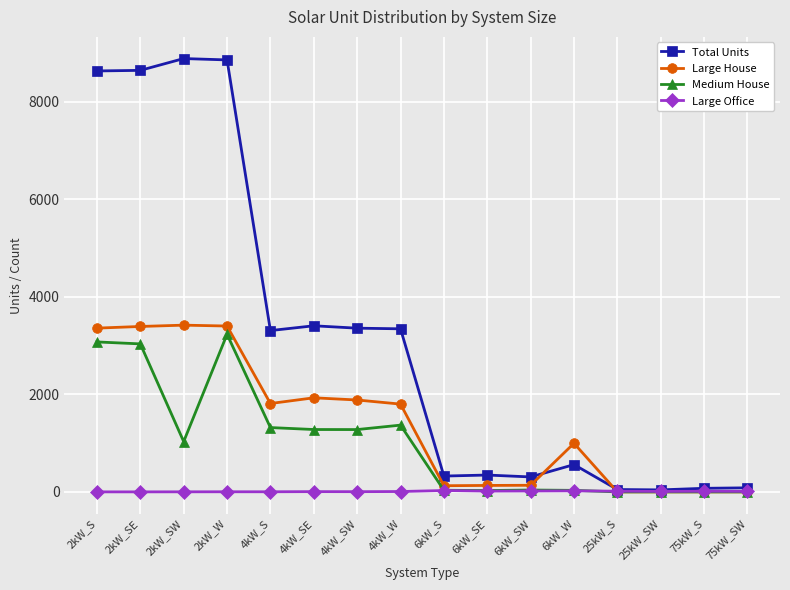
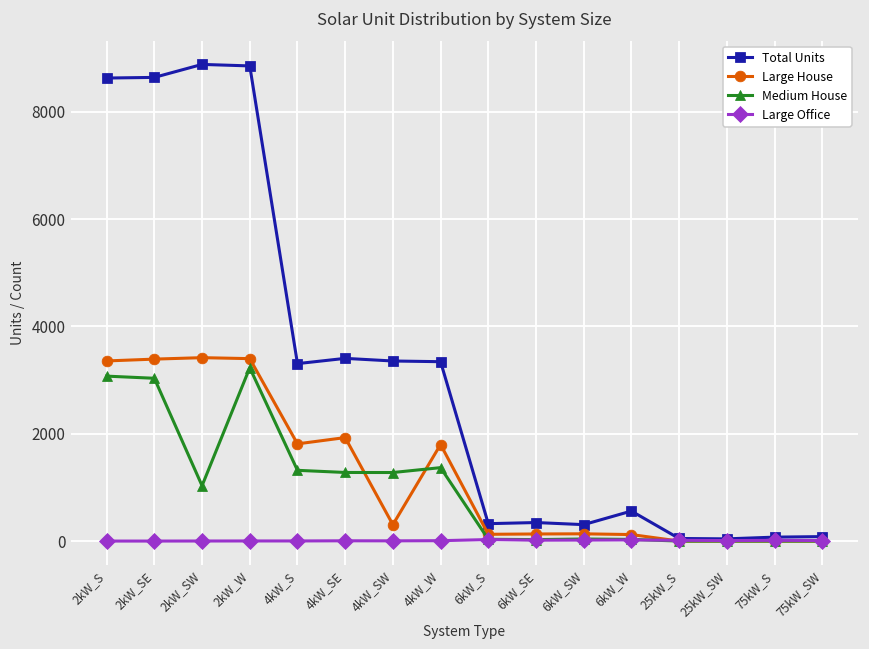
Large House, 4kW_SW: 1900 -> 300
Large House, 6kW_W: 1000 -> 100
